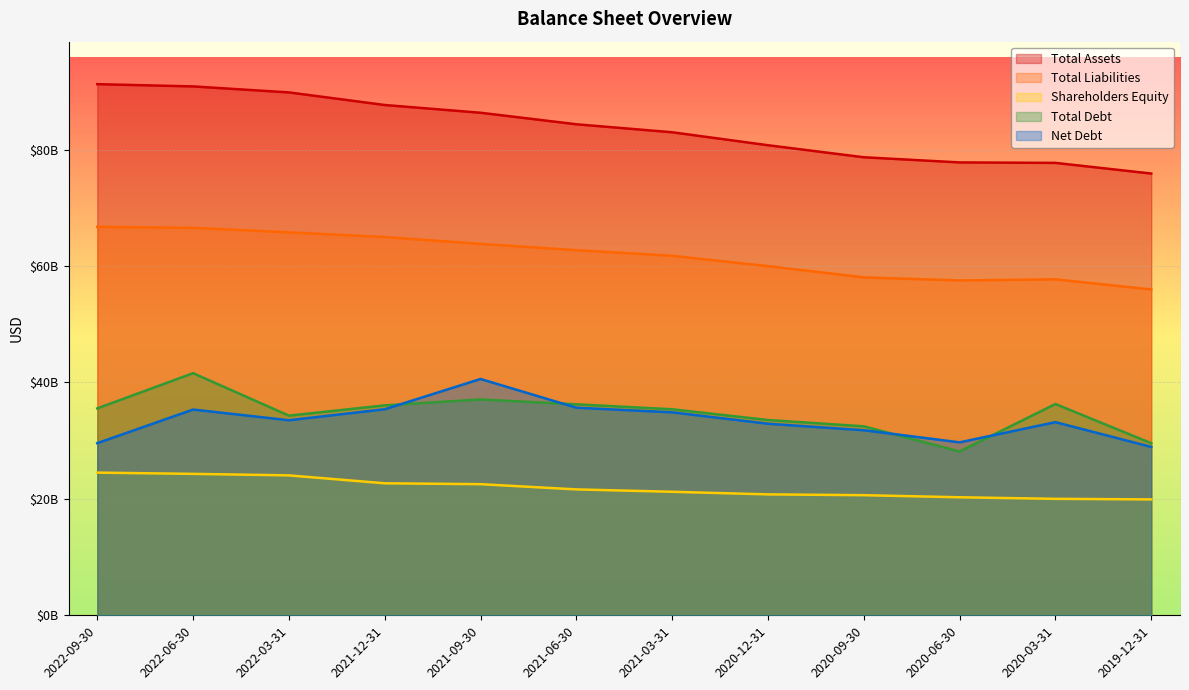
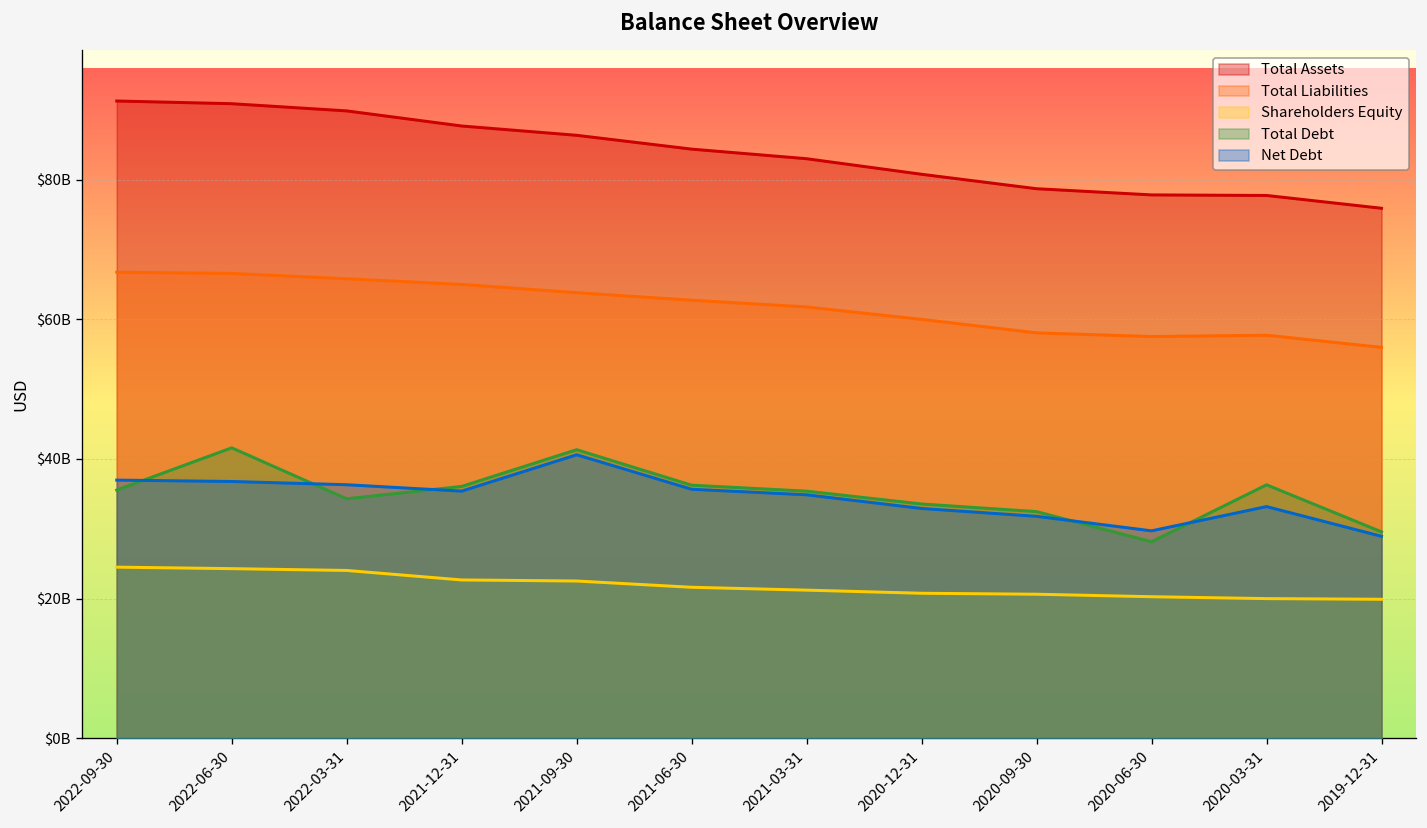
Net Debt, 2022-09-30: $30000000000 -> $37000000000
Net Debt, 2022-06-30: $35000000000 -> $37000000000
Net Debt, 2022-03-31: $34000000000 -> $36000000000
Total Debt, 2021-09-30: $37000000000 -> $41000000000
